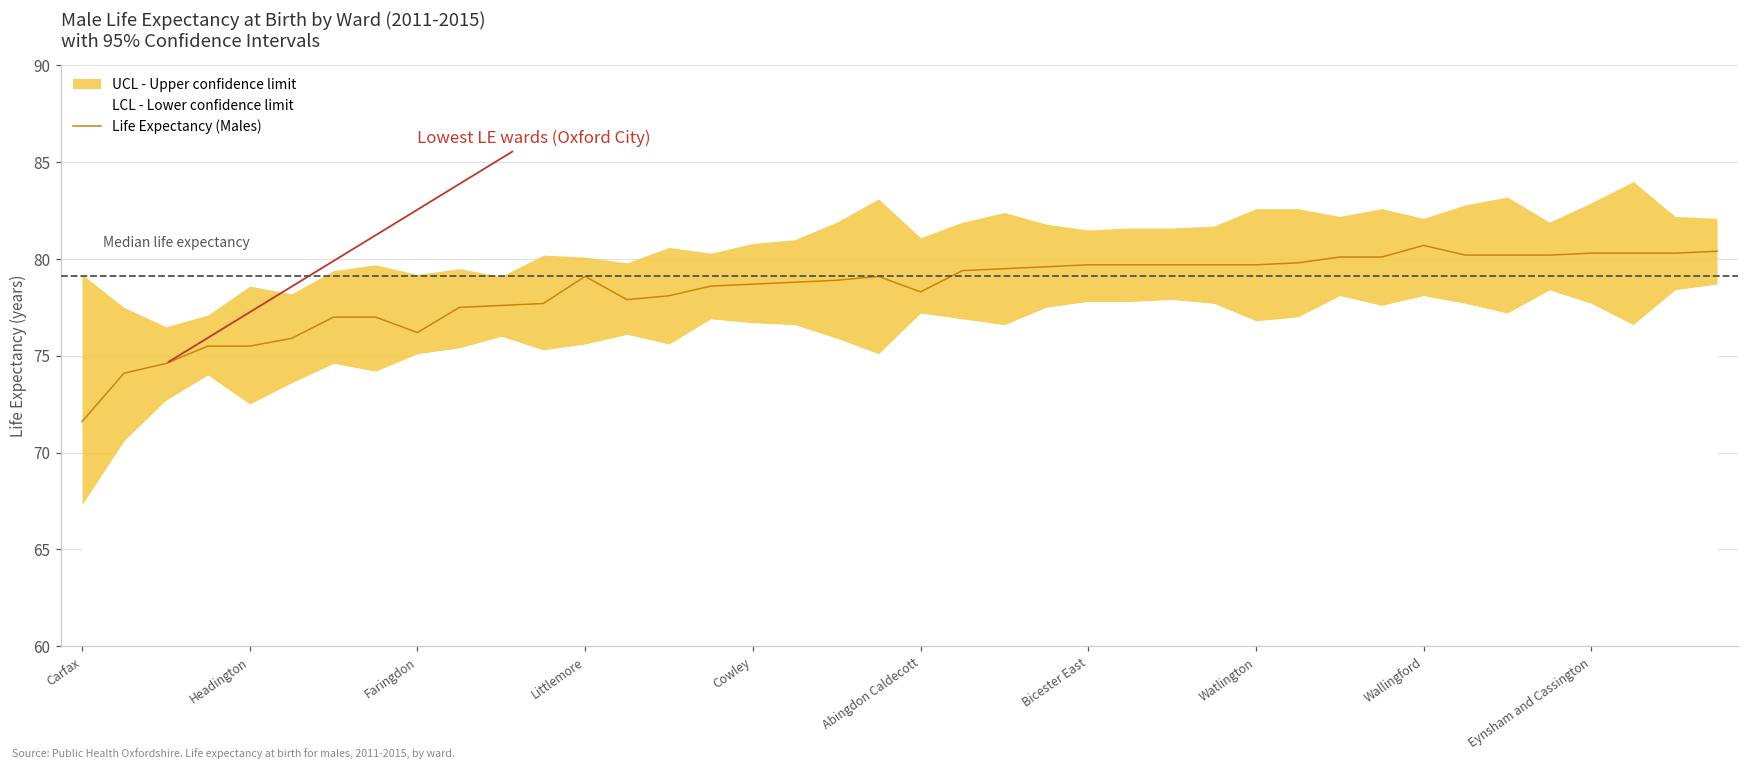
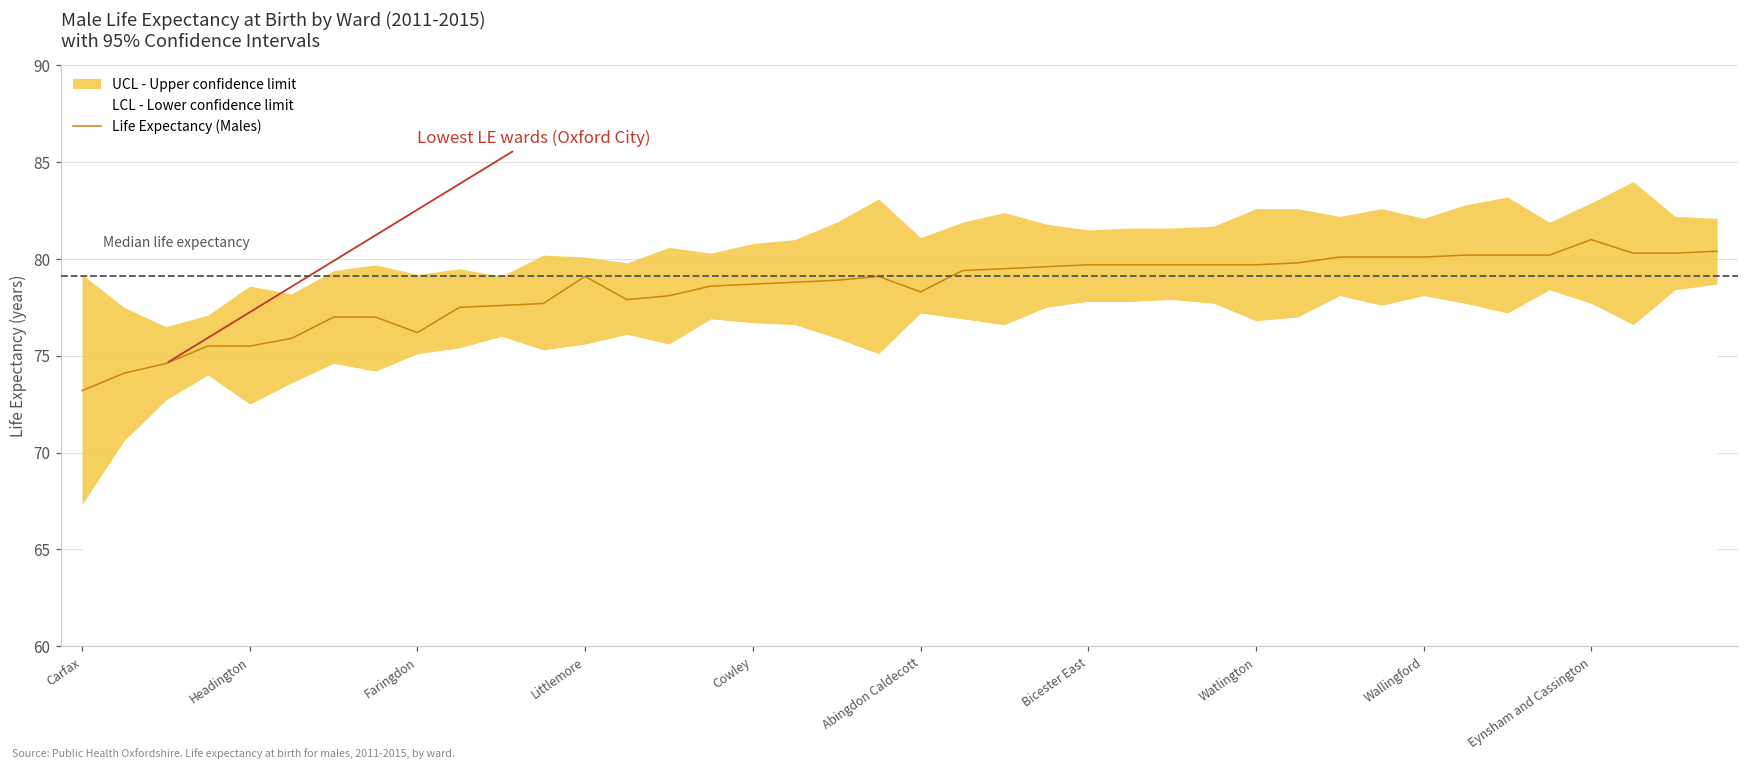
Life Expectancy (Males), Carfax: 71.6 -> 73.2
Life Expectancy (Males), Wallingford: 80.7 -> 80.1
Life Expectancy (Males), Eynsham and Cassington: 80.3 -> 81.0
